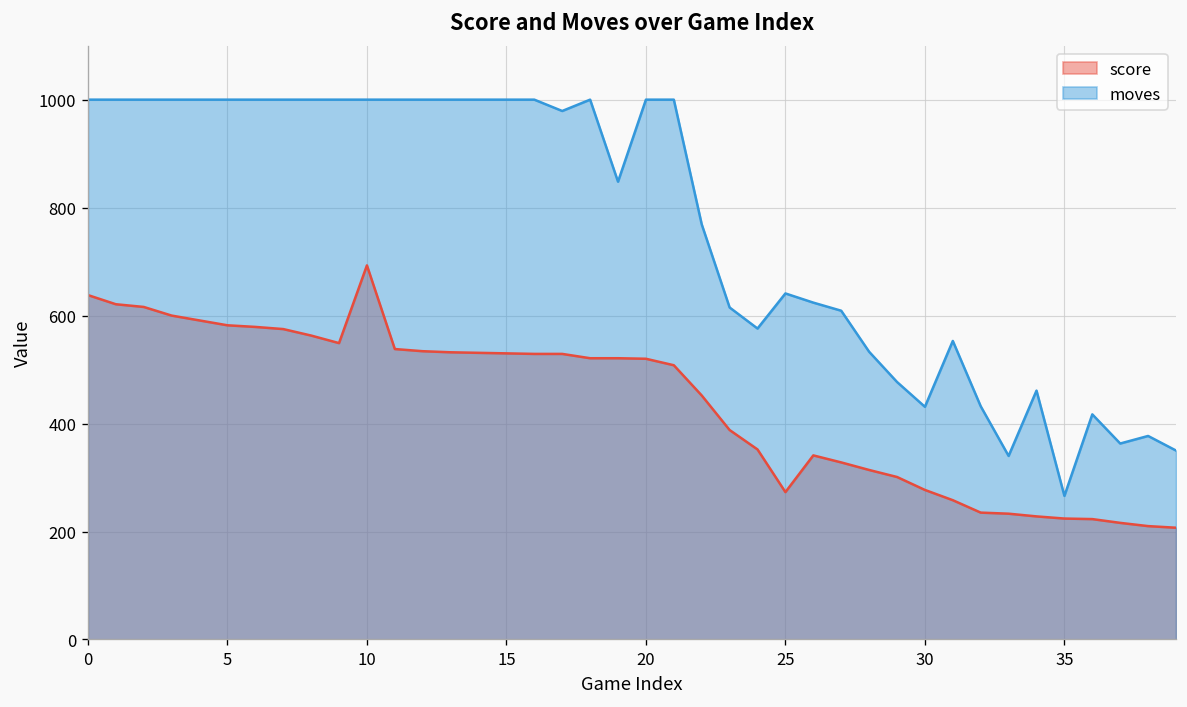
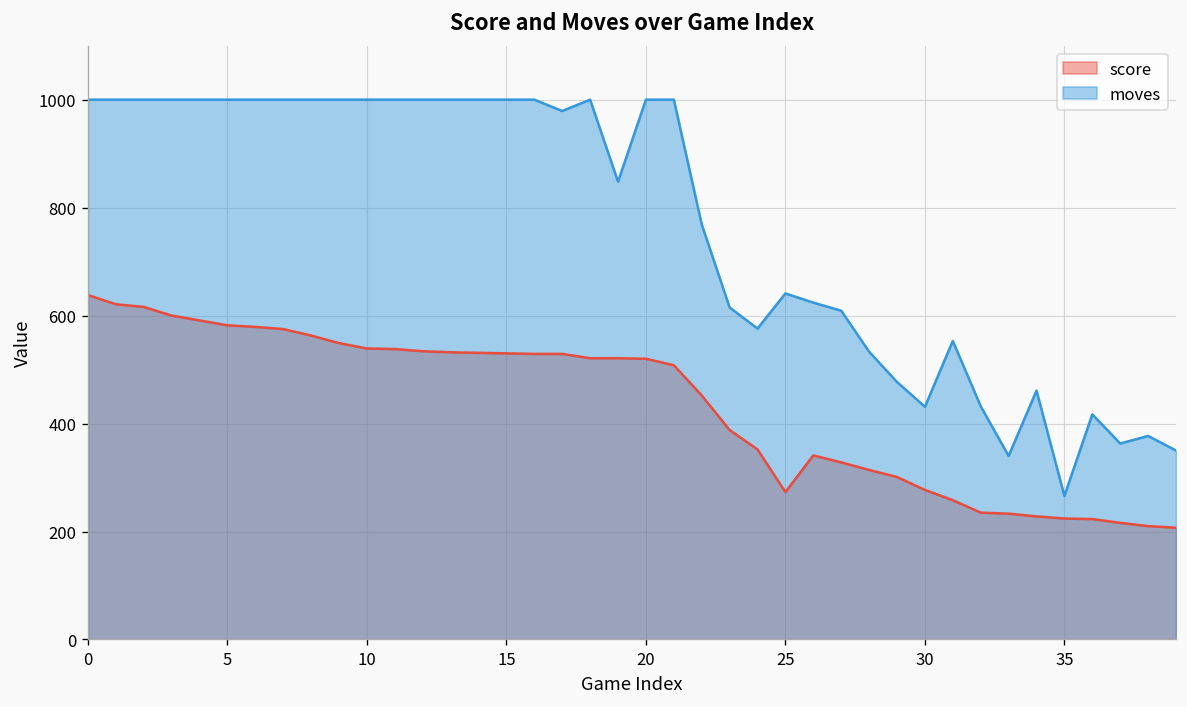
score, 10: 690 -> 540
